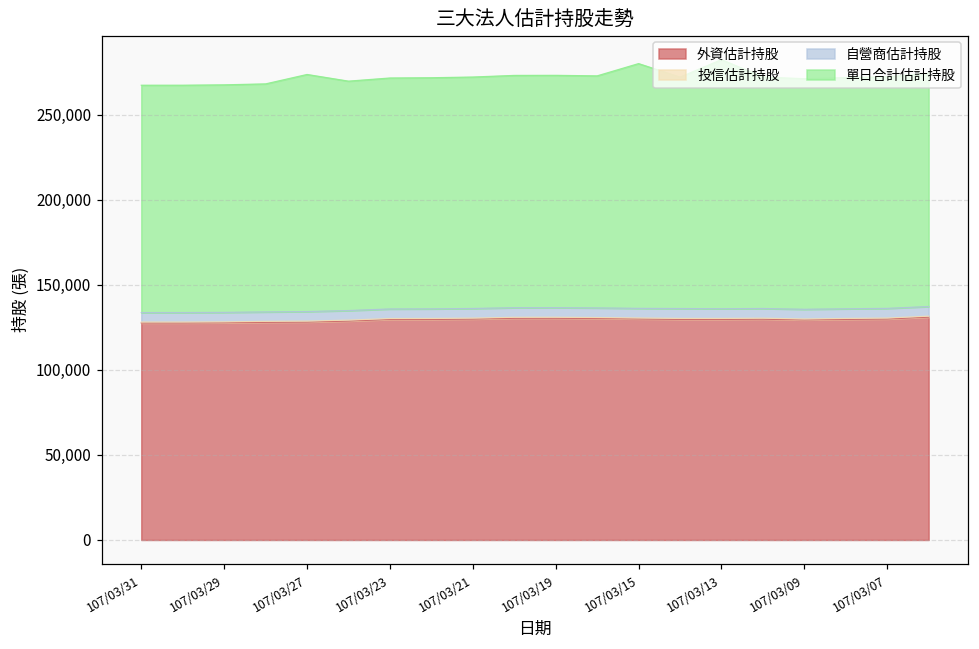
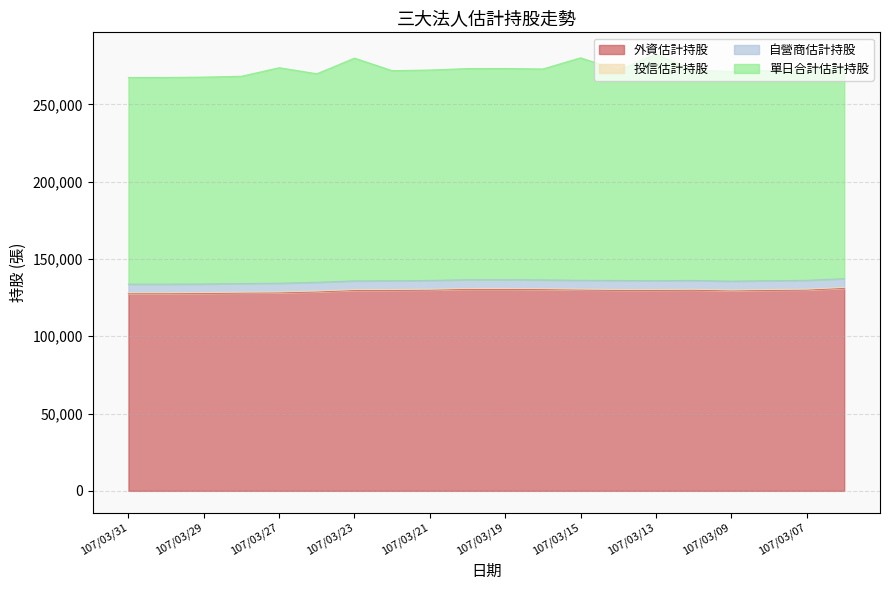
單日合計估計持股, 107/03/23: 136,000 -> 144,000
